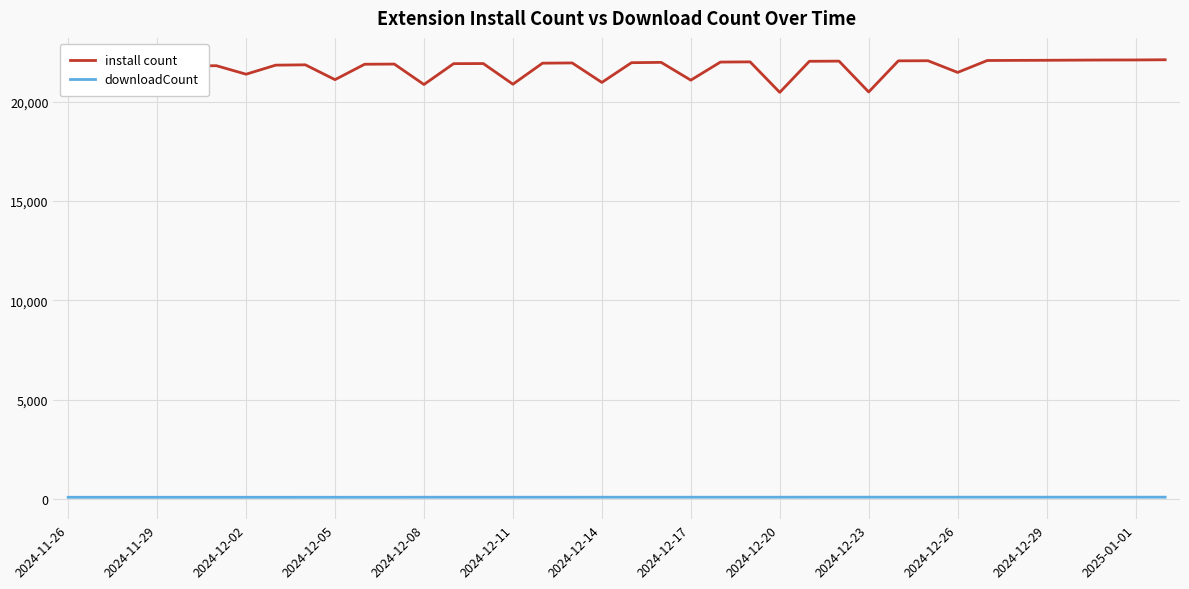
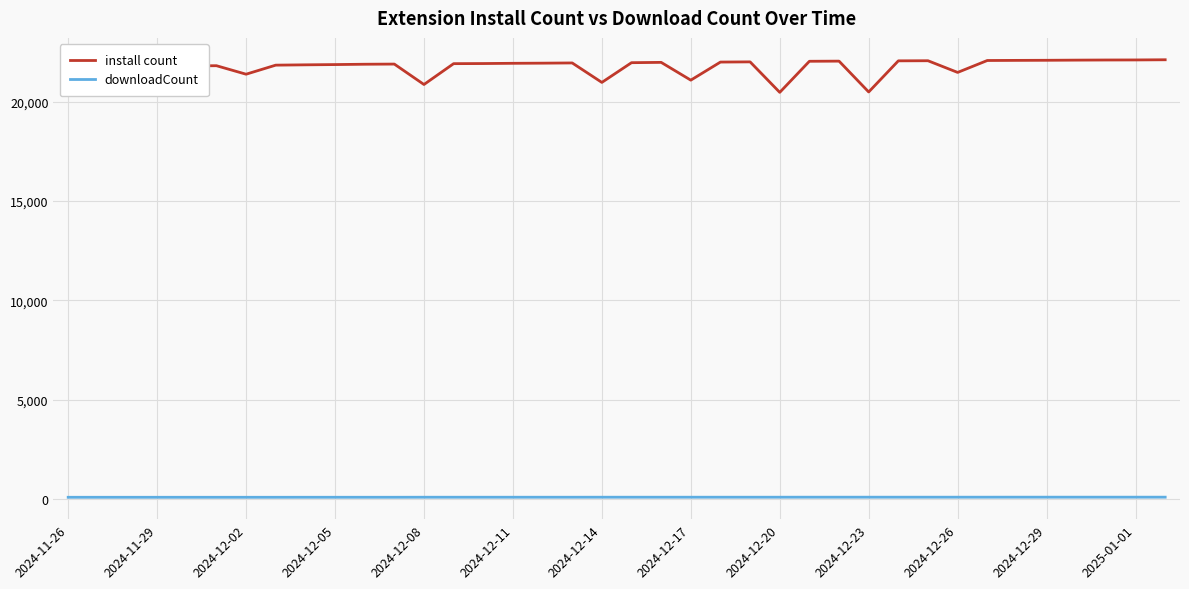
install count, 2024-12-05: 21,100 -> 21,900
install count, 2024-12-11: 20,900 -> 21,900
